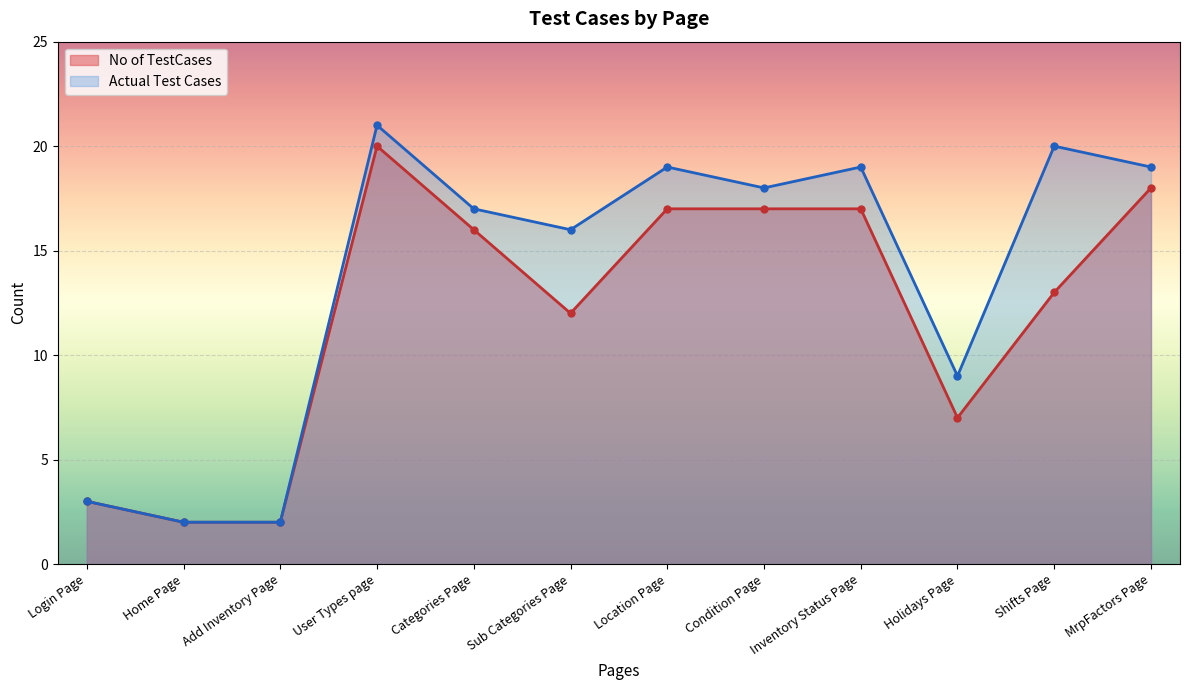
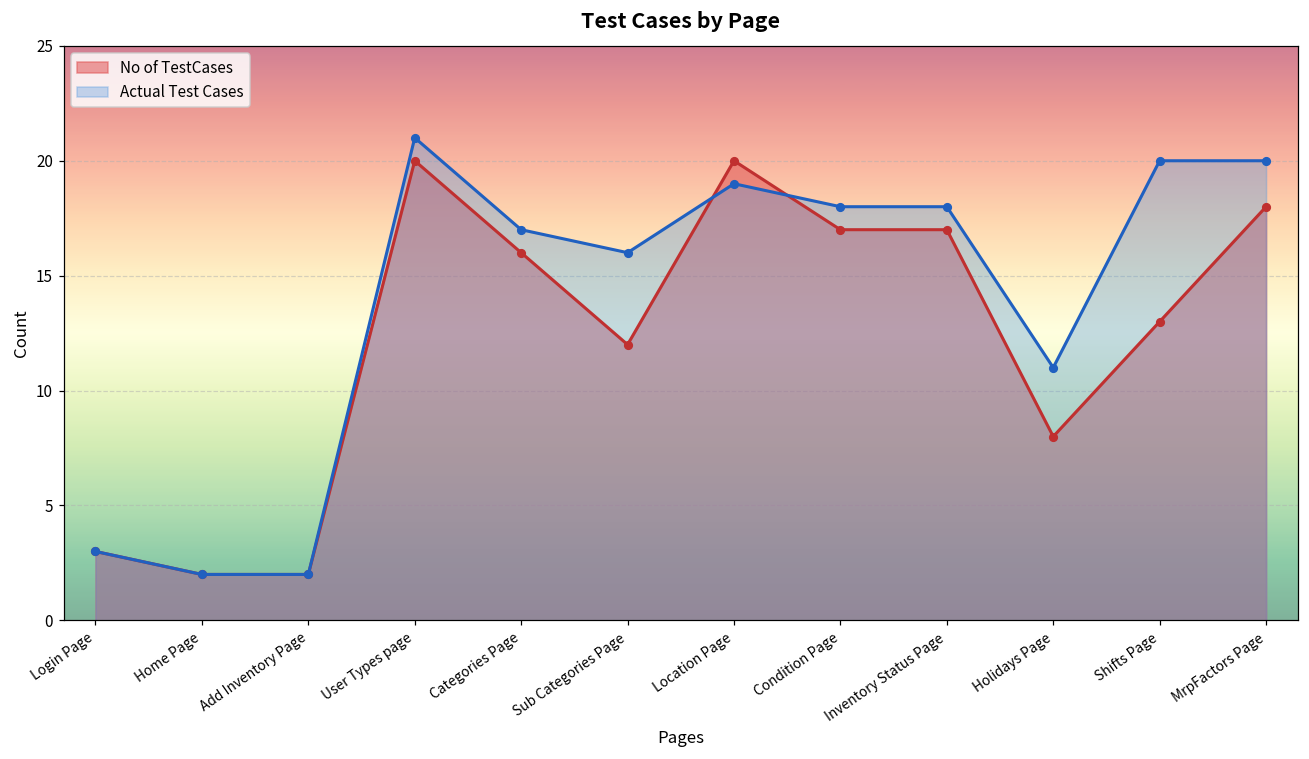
No of TestCases, Location Page: 17 -> 20
Actual Test Cases, Inventory Status Page: 19 -> 18
No of TestCases, Holidays Page: 7 -> 8
Actual Test Cases, Holidays Page: 9 -> 11
Actual Test Cases, MrpFactors Page: 19 -> 20
